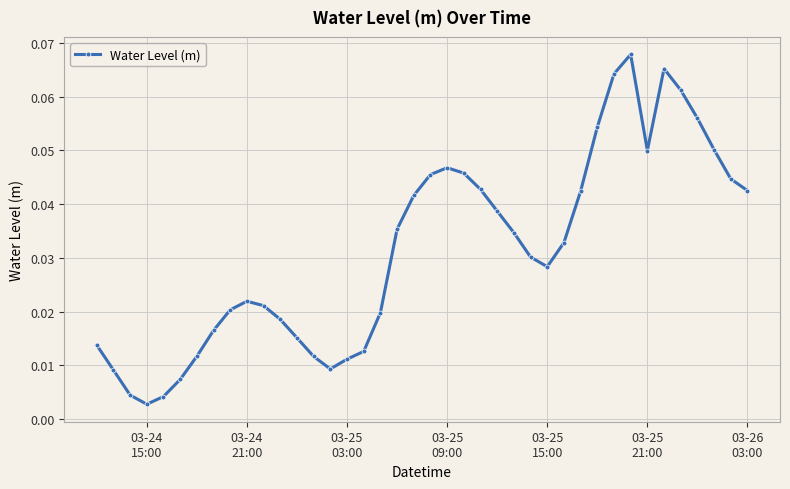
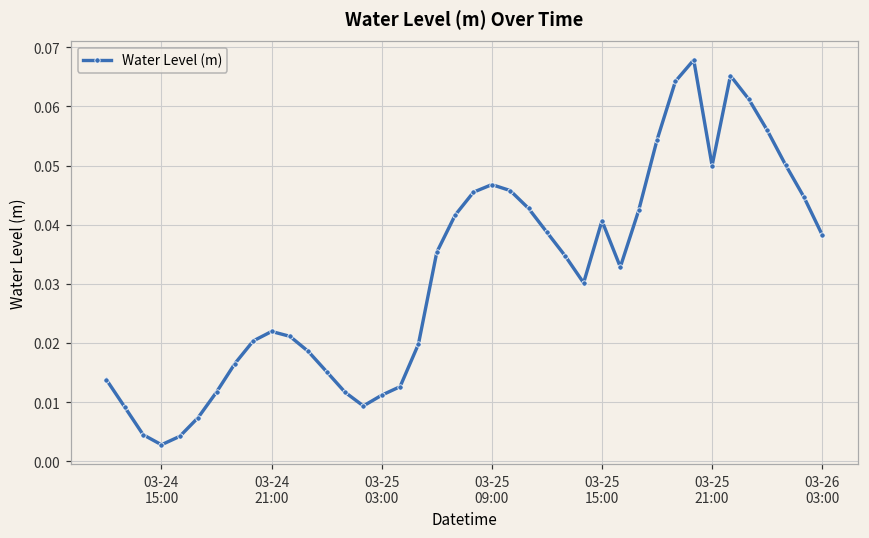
03-25 15:00: 0.028 -> 0.041
03-26 03:00: 0.043 -> 0.038
